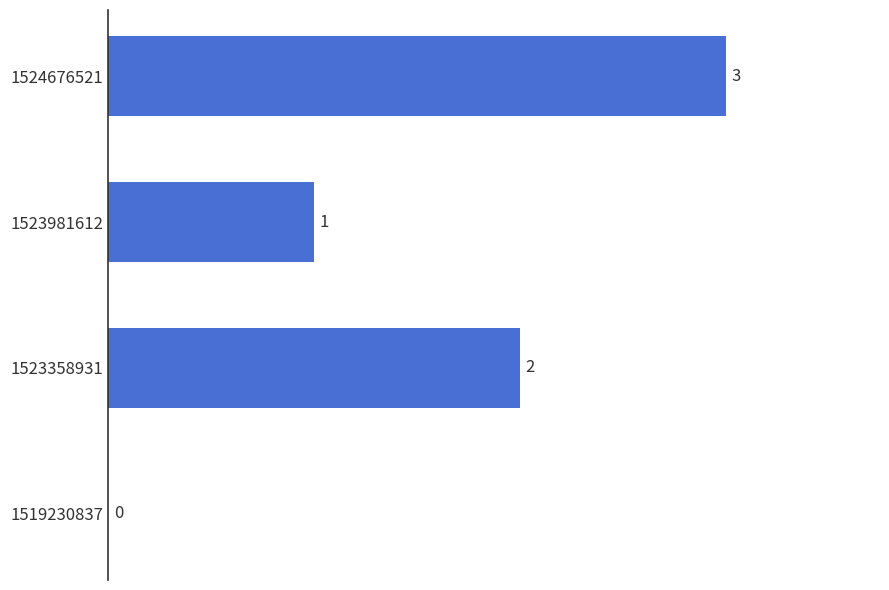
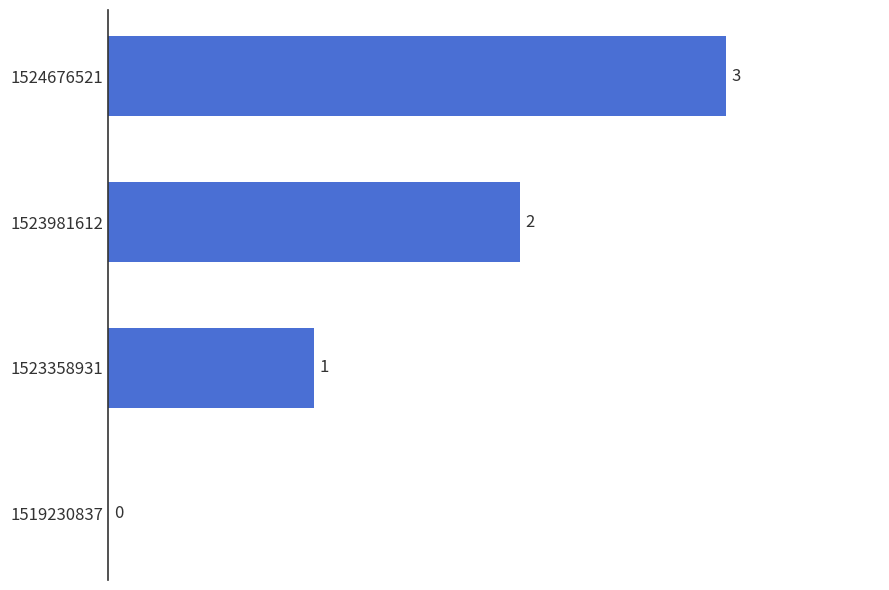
1523981612: 1 -> 2
1523358931: 2 -> 1
